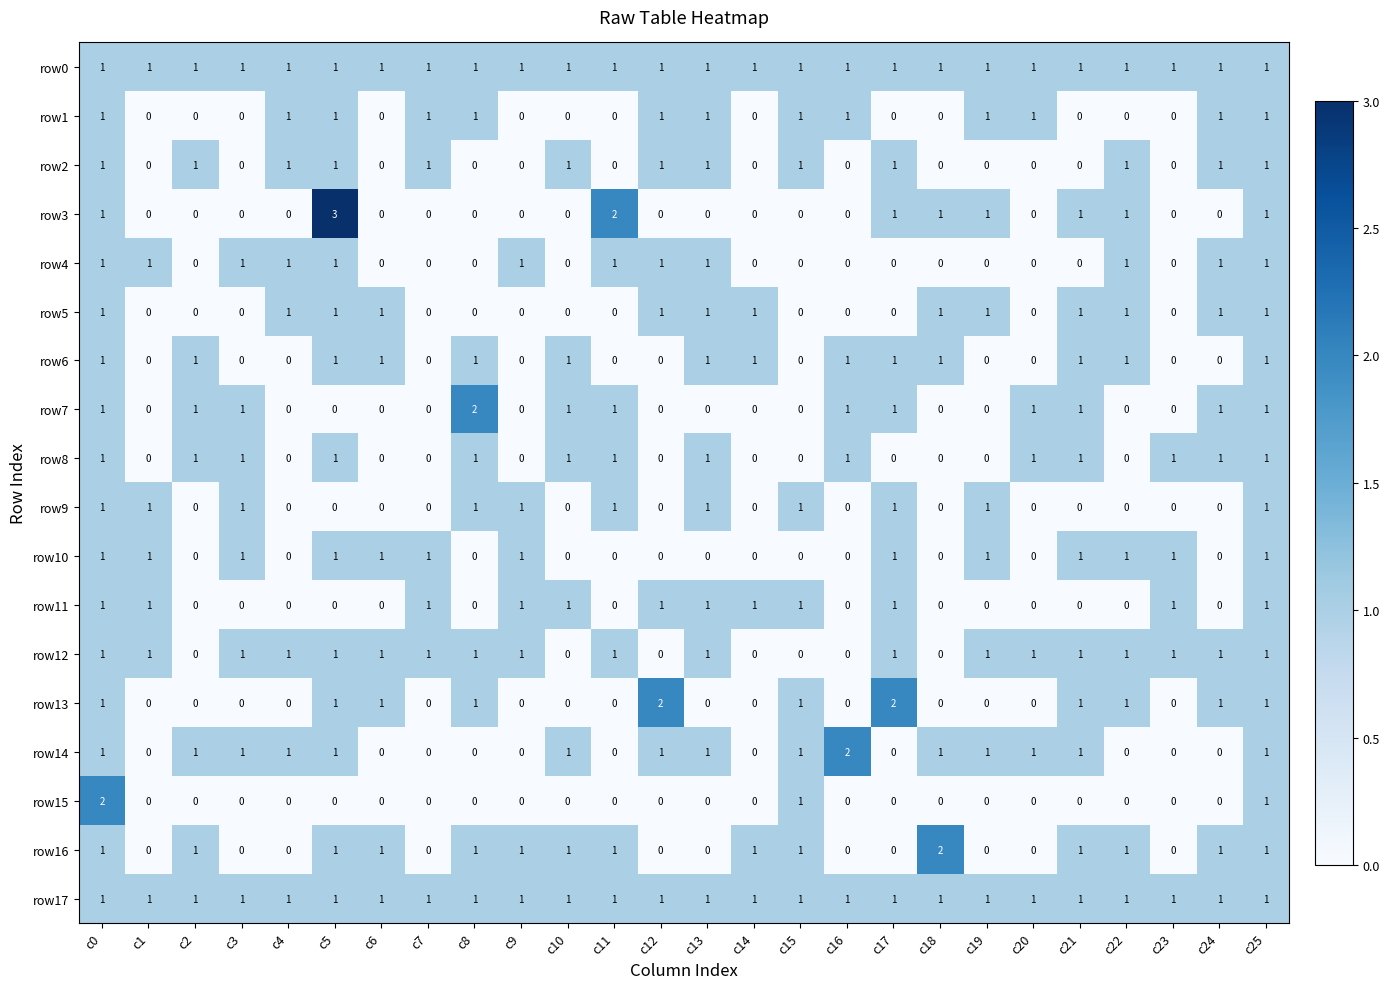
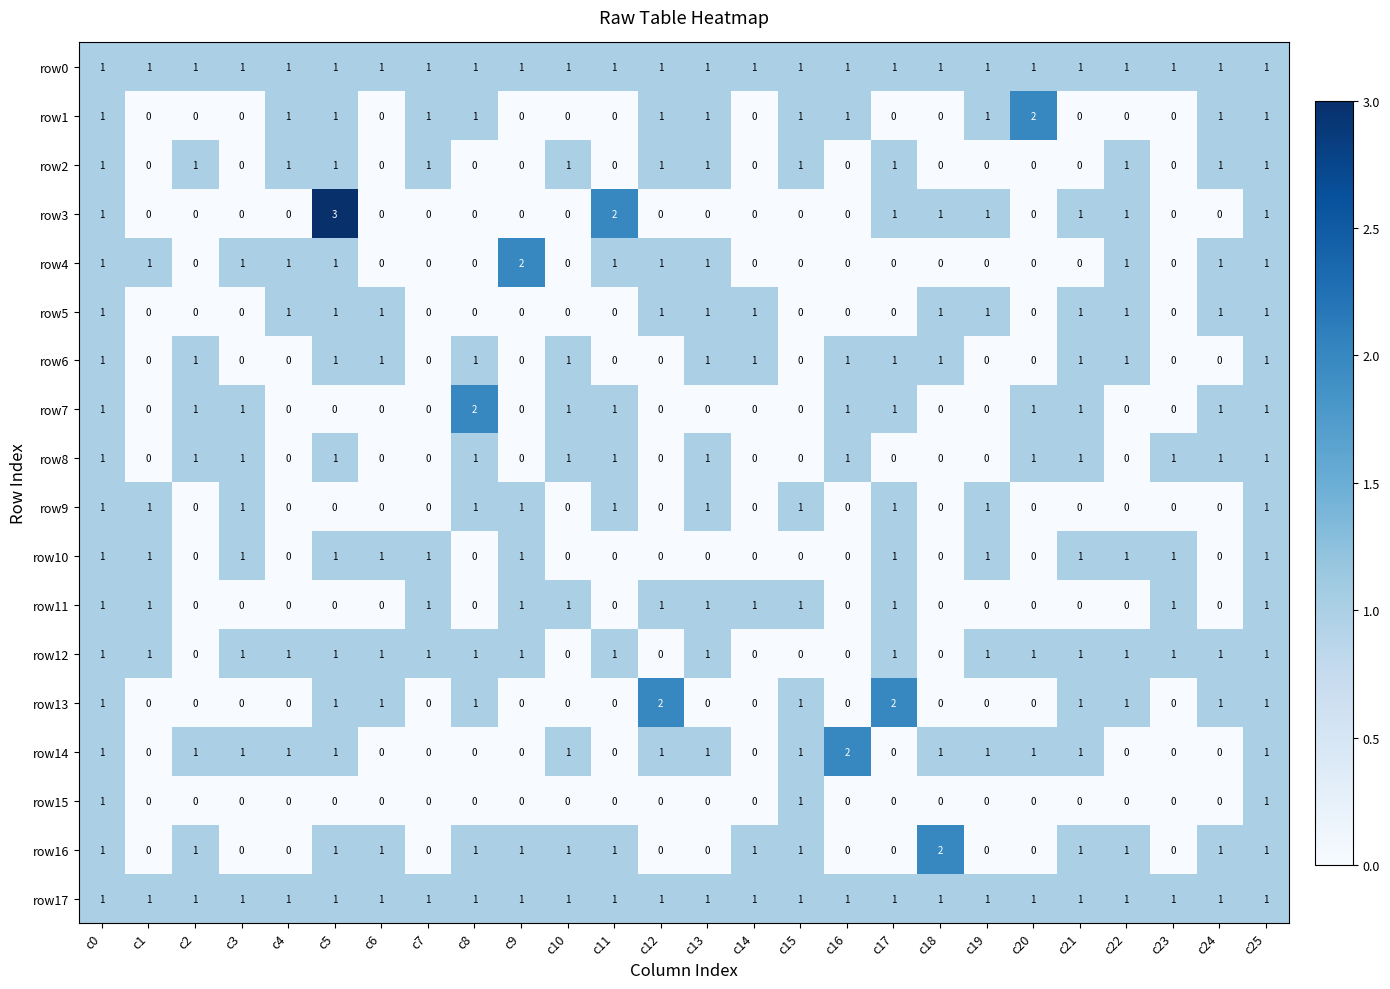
row1, c20: 1 -> 2
row4, c9: 1 -> 2
row15, c0: 2 -> 1
